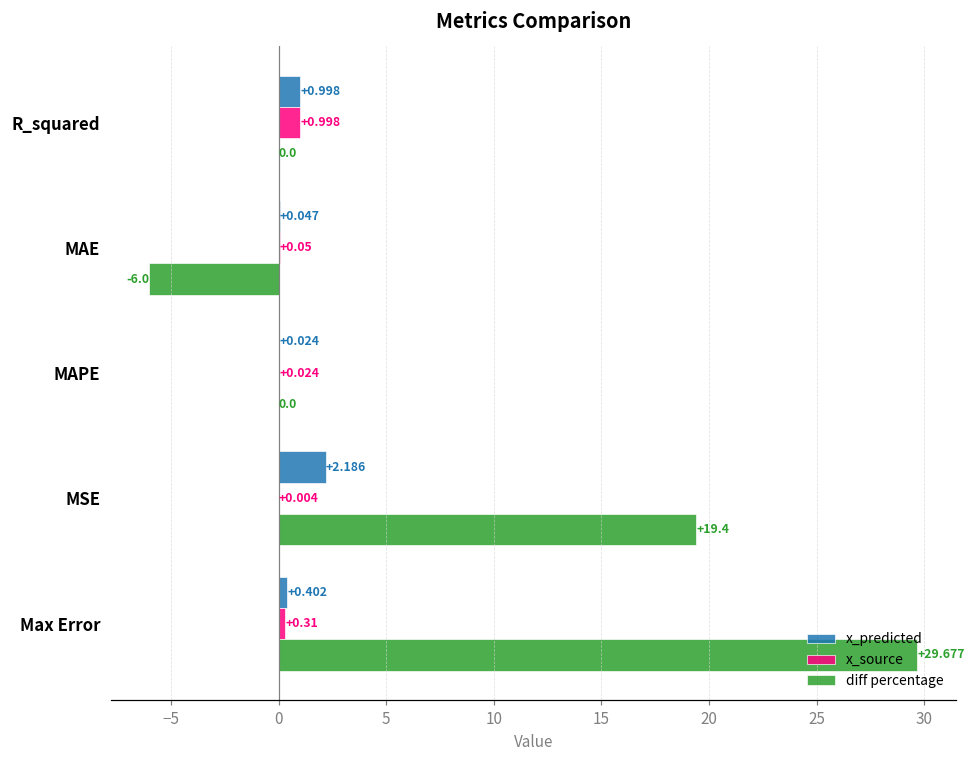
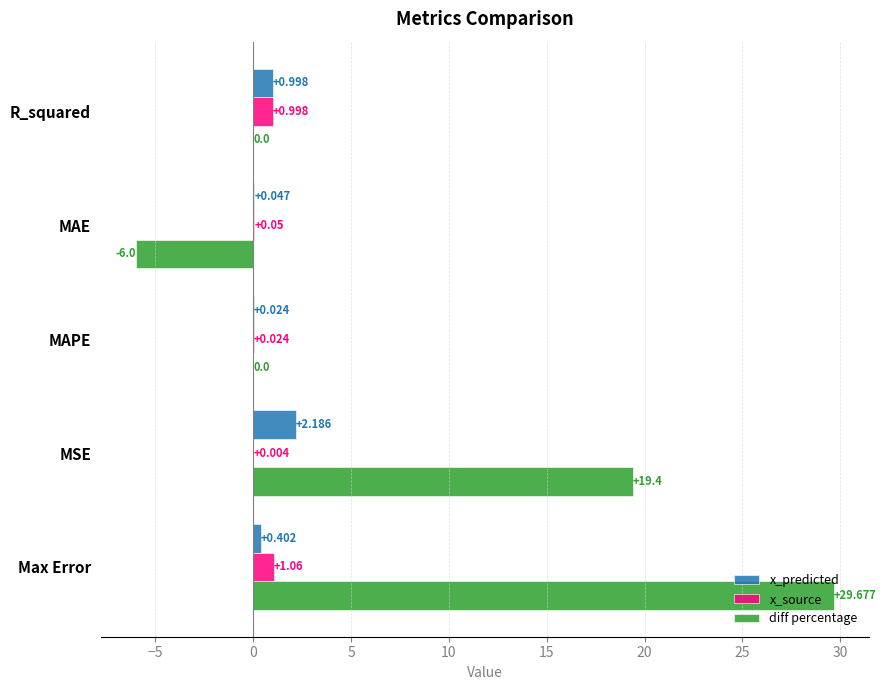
x_source, Max Error: +0.31 -> +1.06
